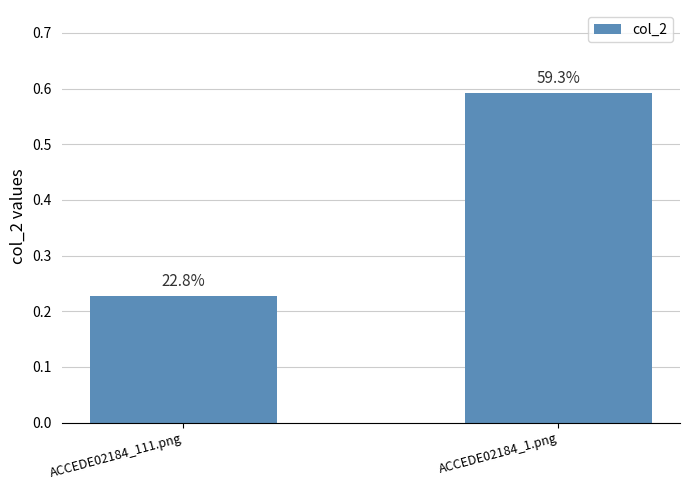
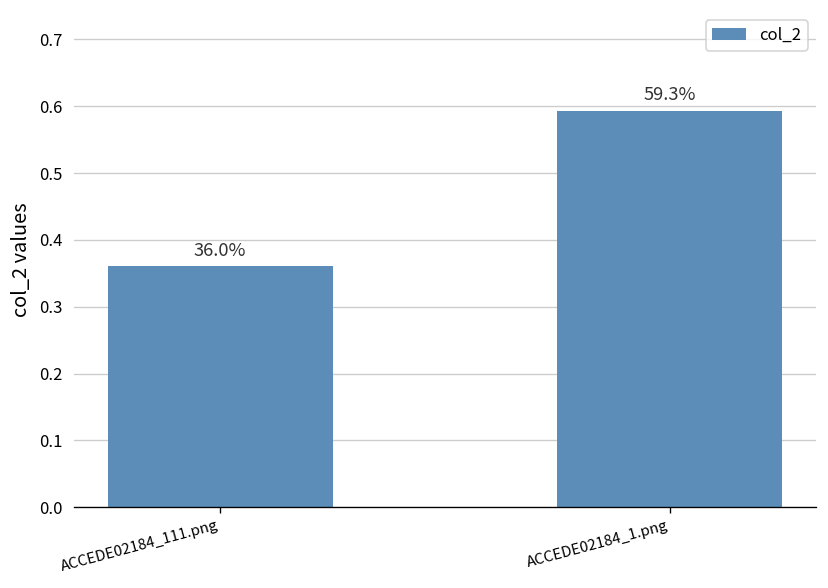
ACCEDE02184_111.png: 22.8% -> 36.0%
